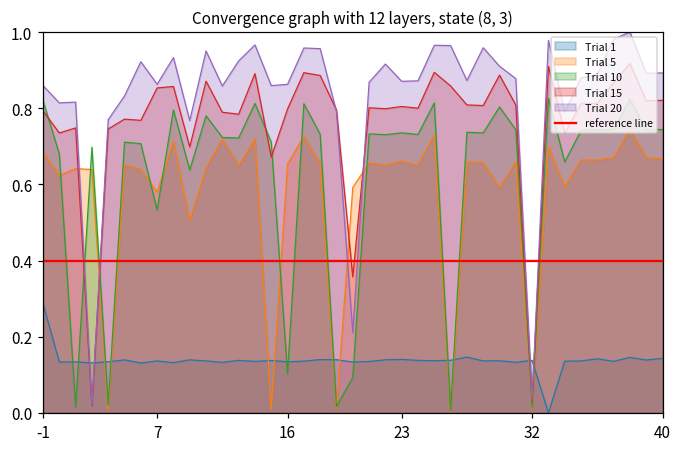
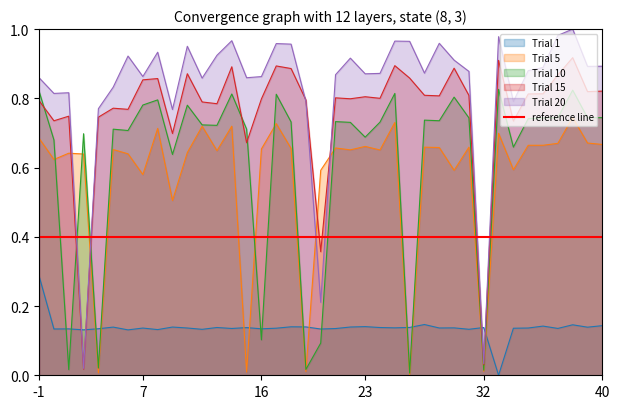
Trial 10, 7: 0.53 -> 0.78
Trial 10, 23: 0.74 -> 0.69
